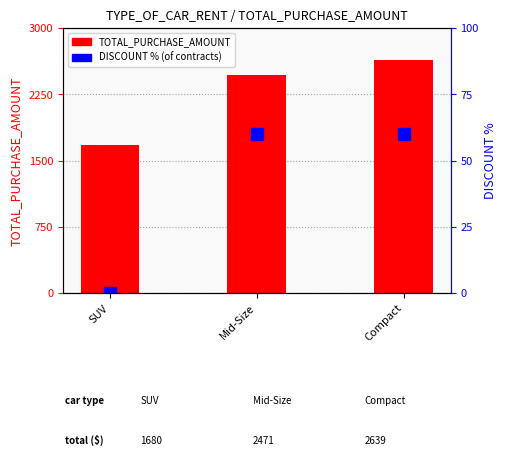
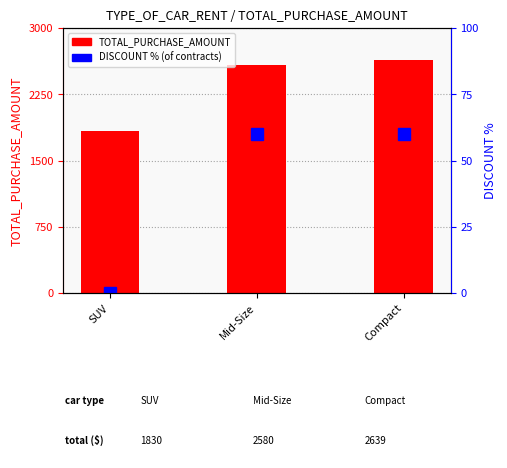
TOTAL_PURCHASE_AMOUNT, SUV: 1680 -> 1830
TOTAL_PURCHASE_AMOUNT, Mid-Size: 2471 -> 2580
